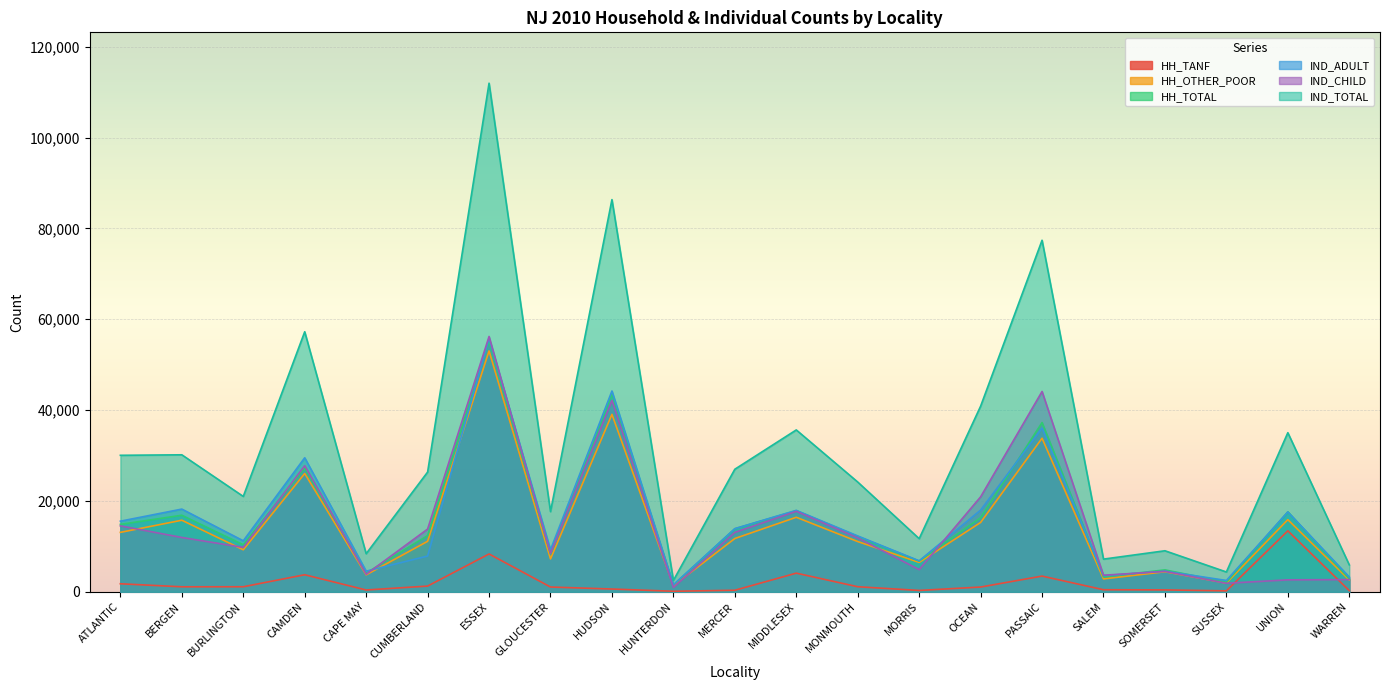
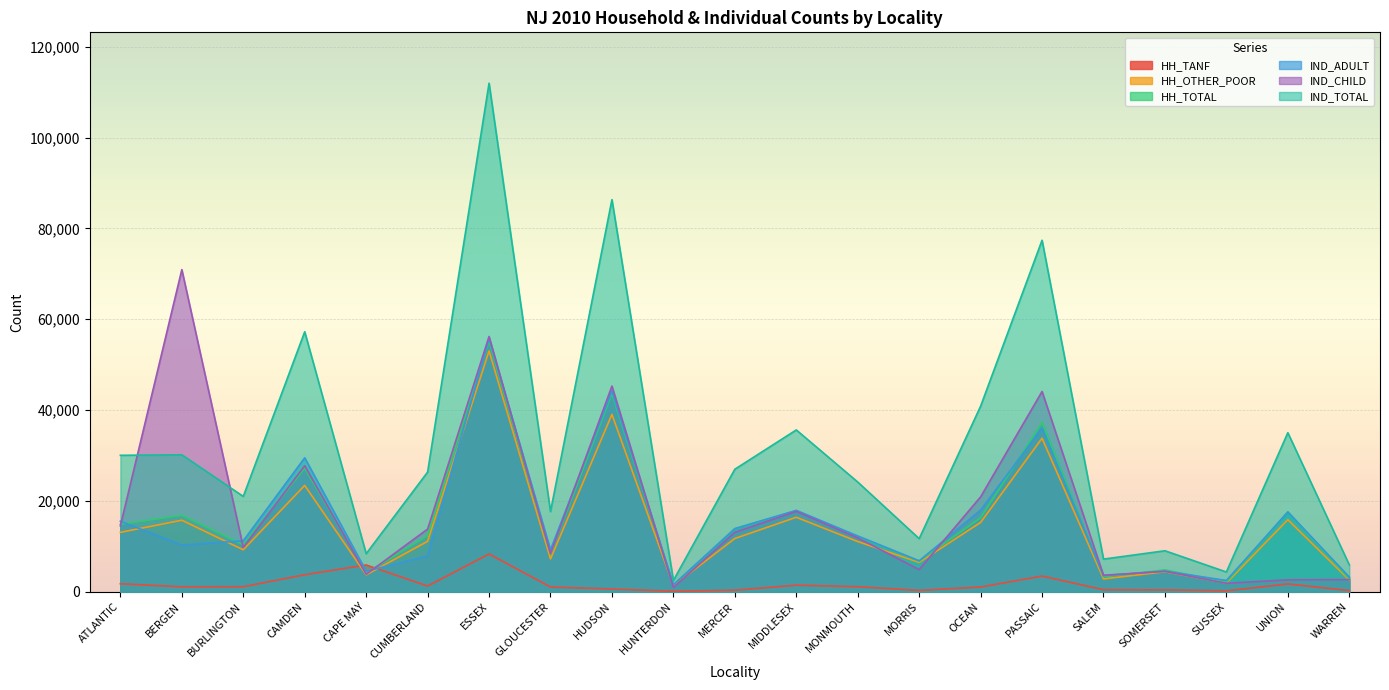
IND_ADULT, BERGEN: 18,000 -> 10,000
IND_CHILD, BERGEN: 12,000 -> 71,000
HH_OTHER_POOR, CAMDEN: 26,000 -> 23,000
HH_TANF, CAPE MAY: 0 -> 6,000
IND_CHILD, HUDSON: 42,000 -> 45,000
HH_TANF, MIDDLESEX: 4,000 -> 1,000
HH_TANF, UNION: 13,000 -> 2,000
